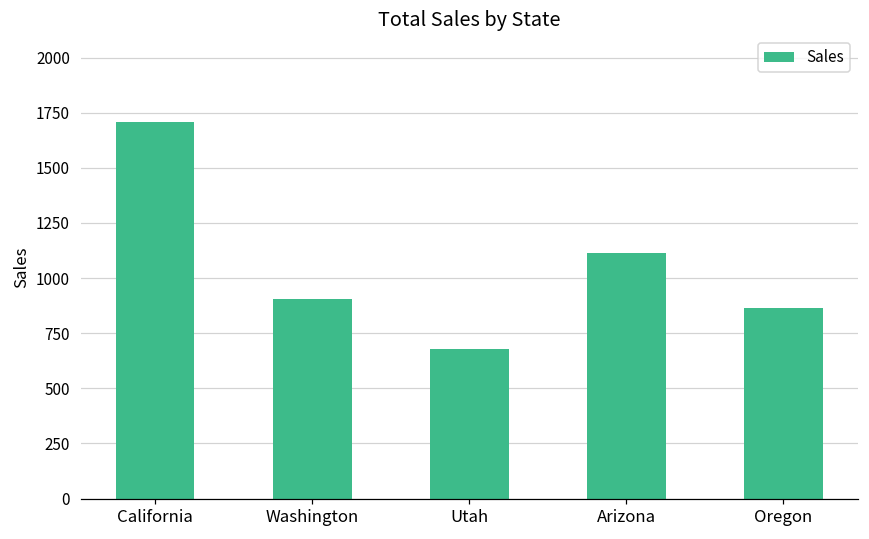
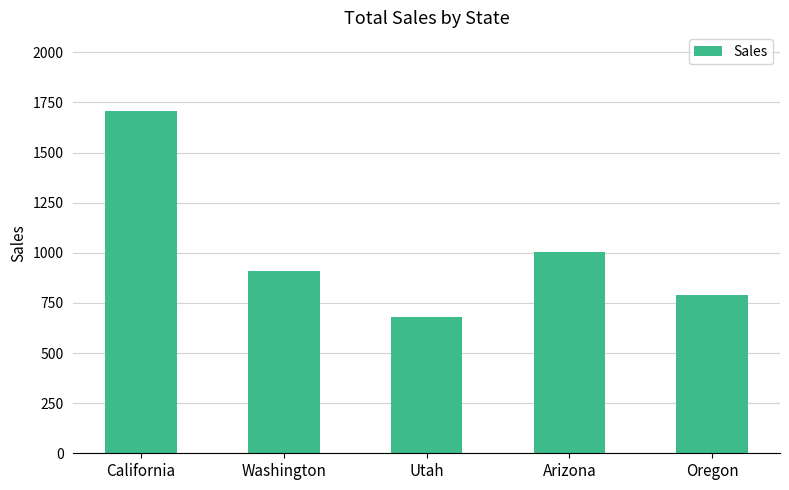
Arizona: 1110 -> 1000
Oregon: 860 -> 790
